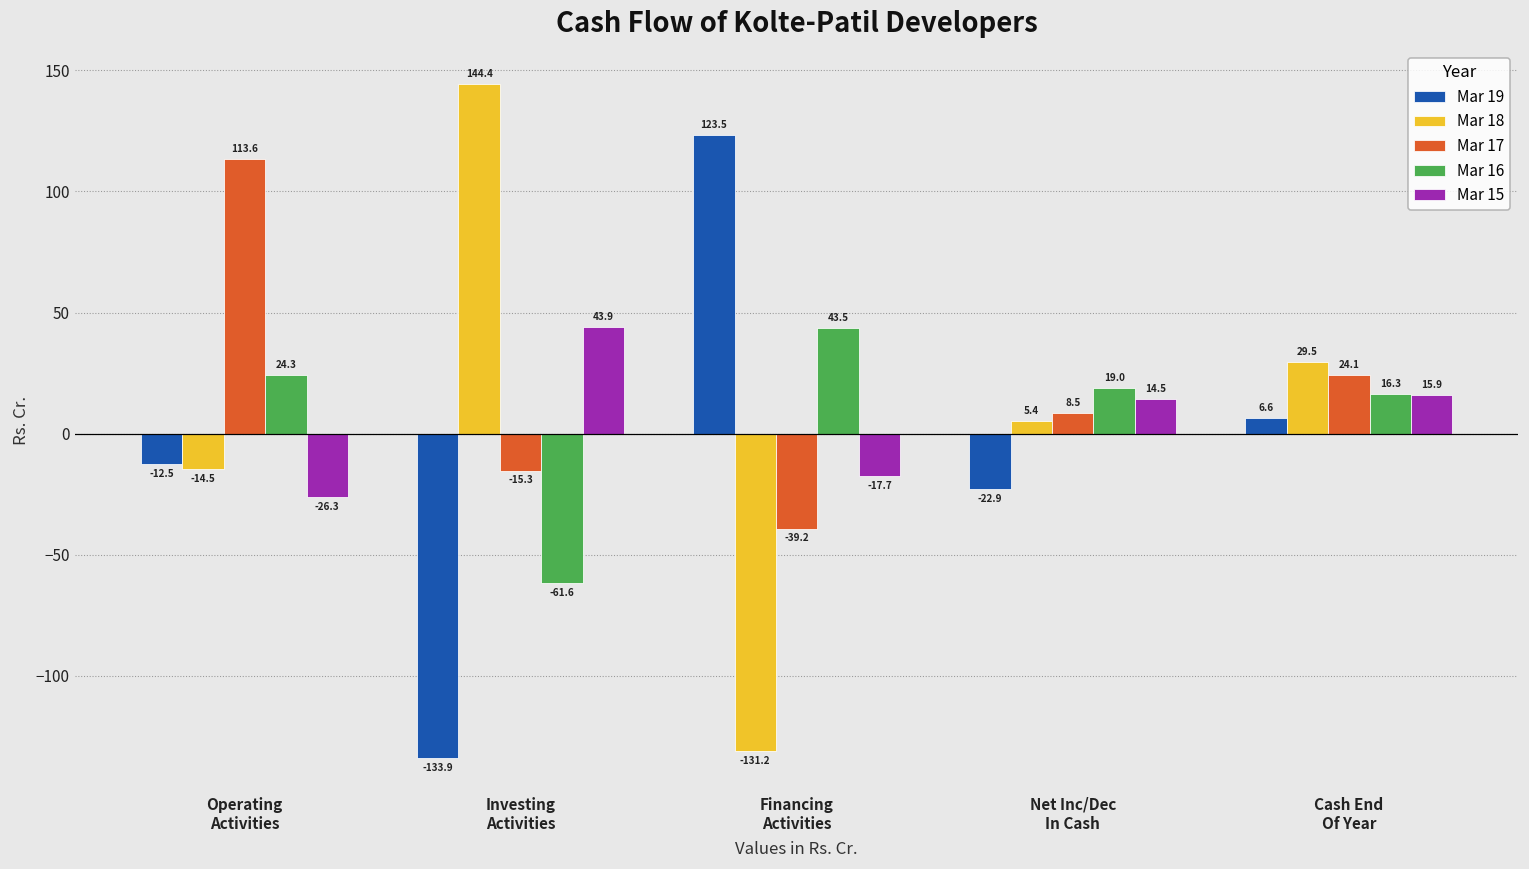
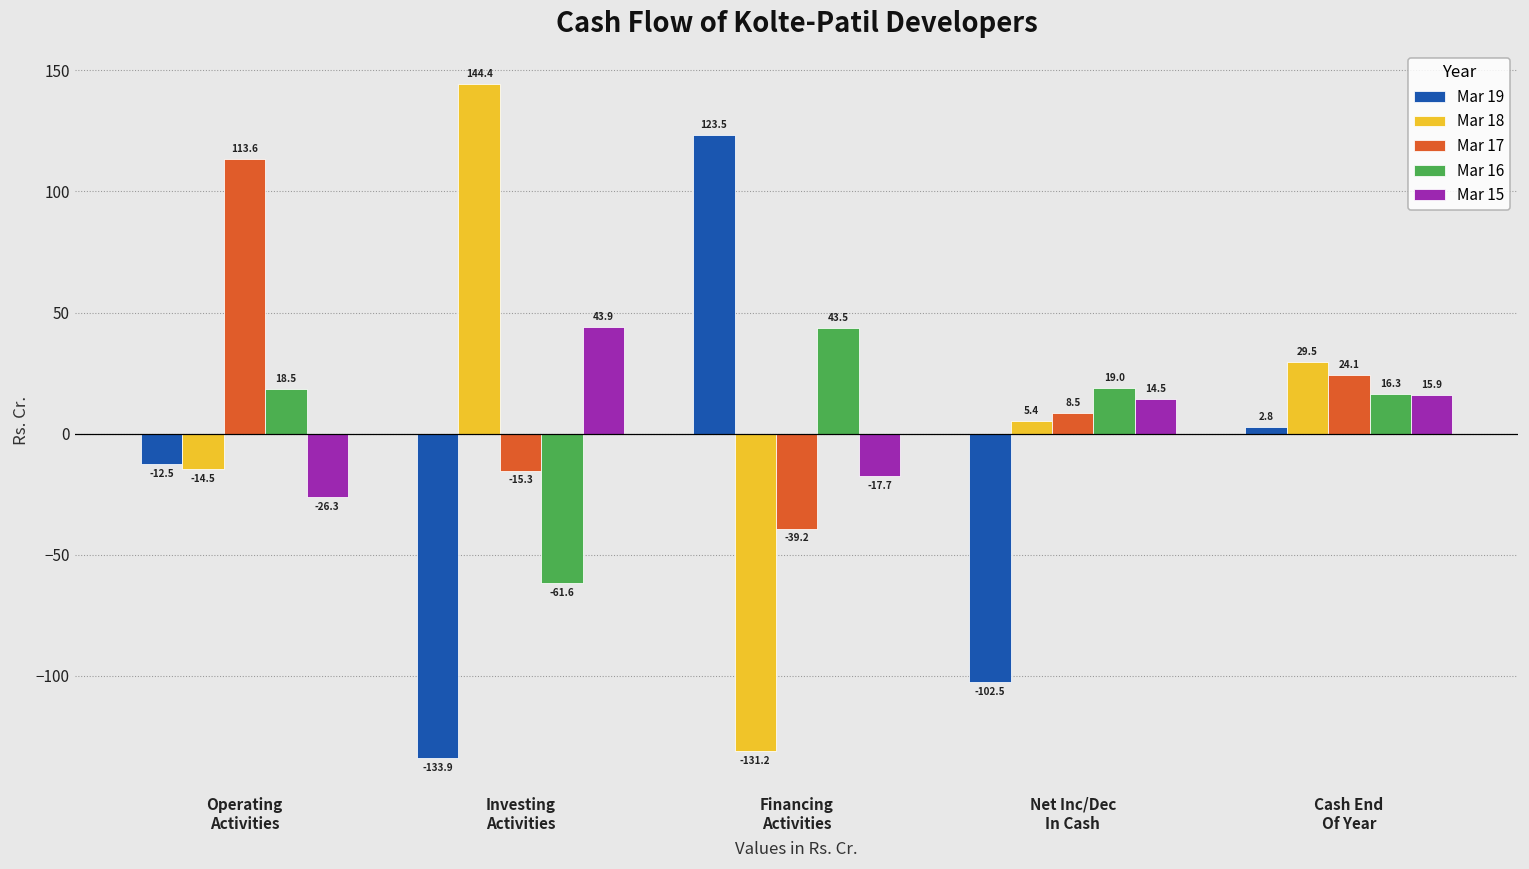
Mar 16, Operating Activities: 24.3 -> 18.5
Mar 19, Net Inc/Dec In Cash: -22.9 -> -102.5
Mar 19, Cash End Of Year: 6.6 -> 2.8
